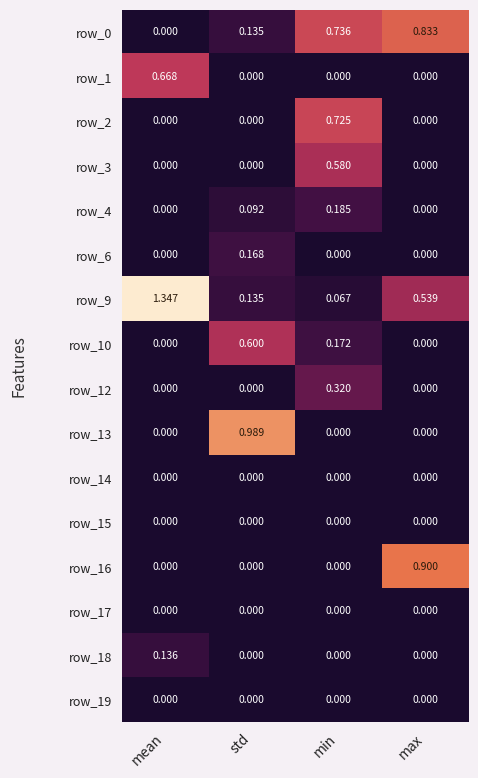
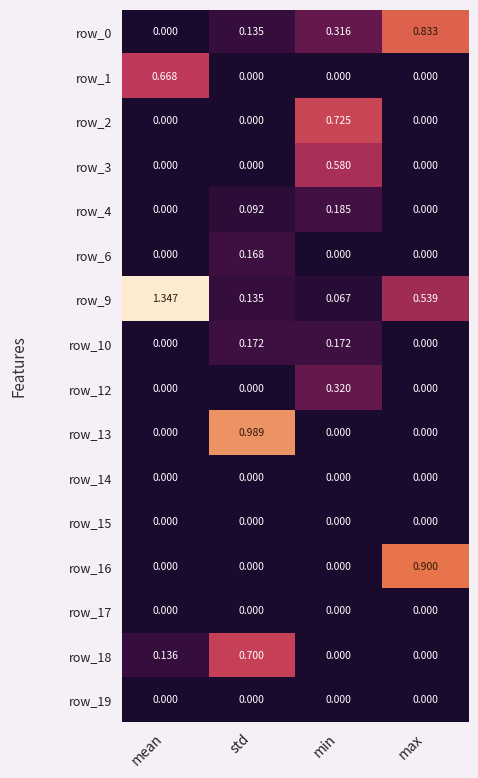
row_0, min: 0.736 -> 0.316
row_10, std: 0.600 -> 0.172
row_18, std: 0.000 -> 0.700
